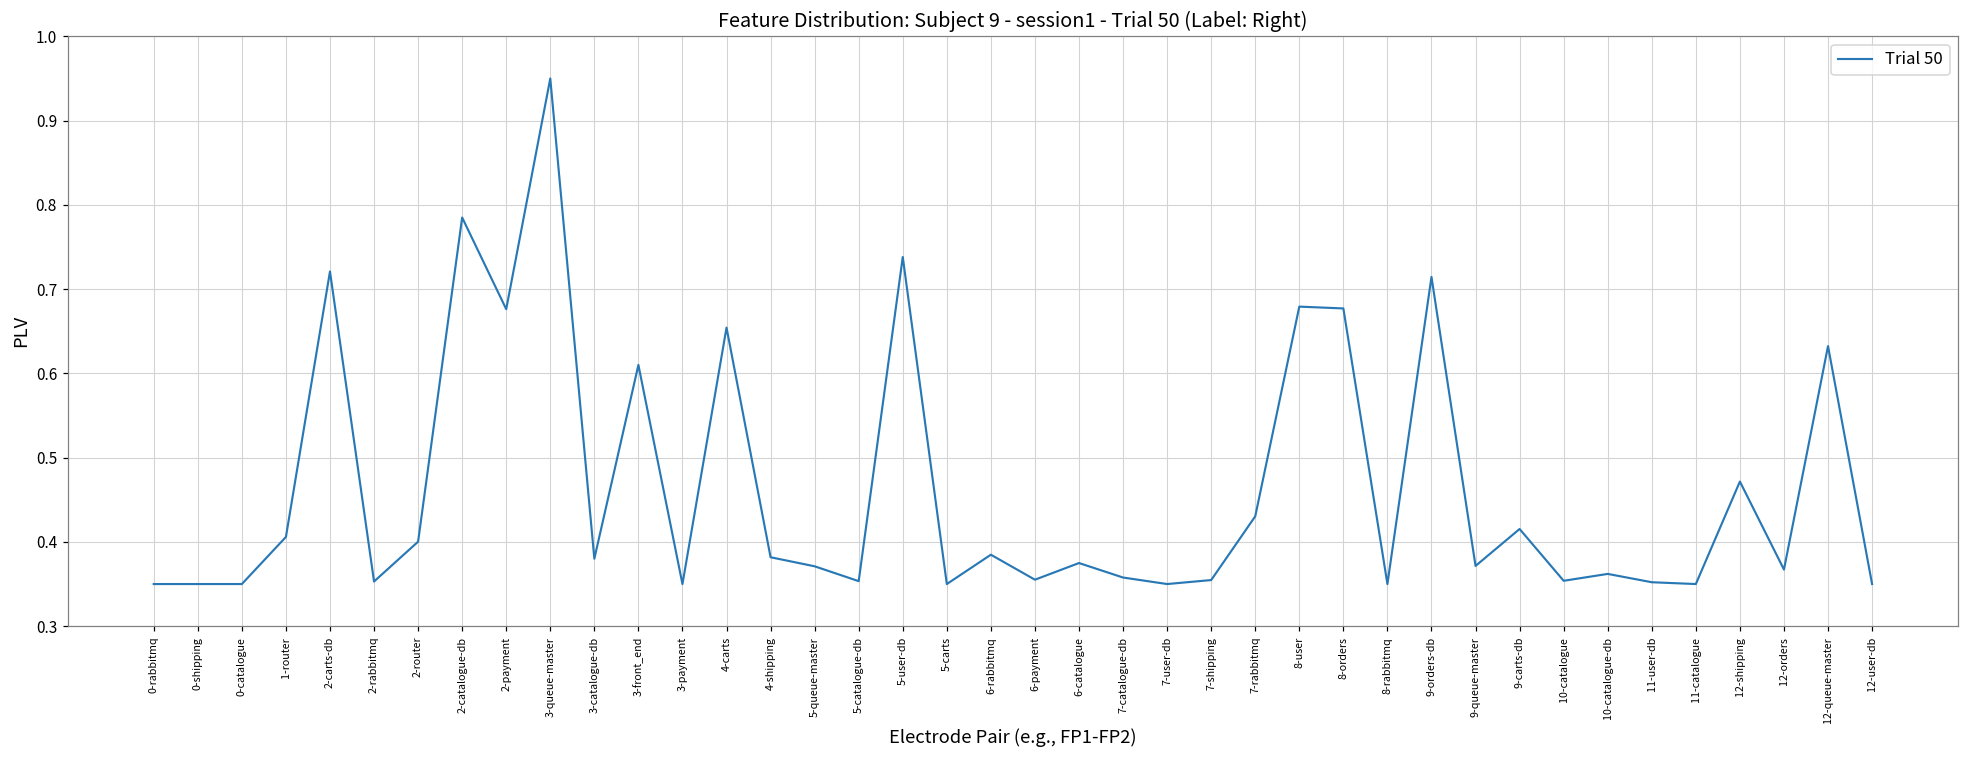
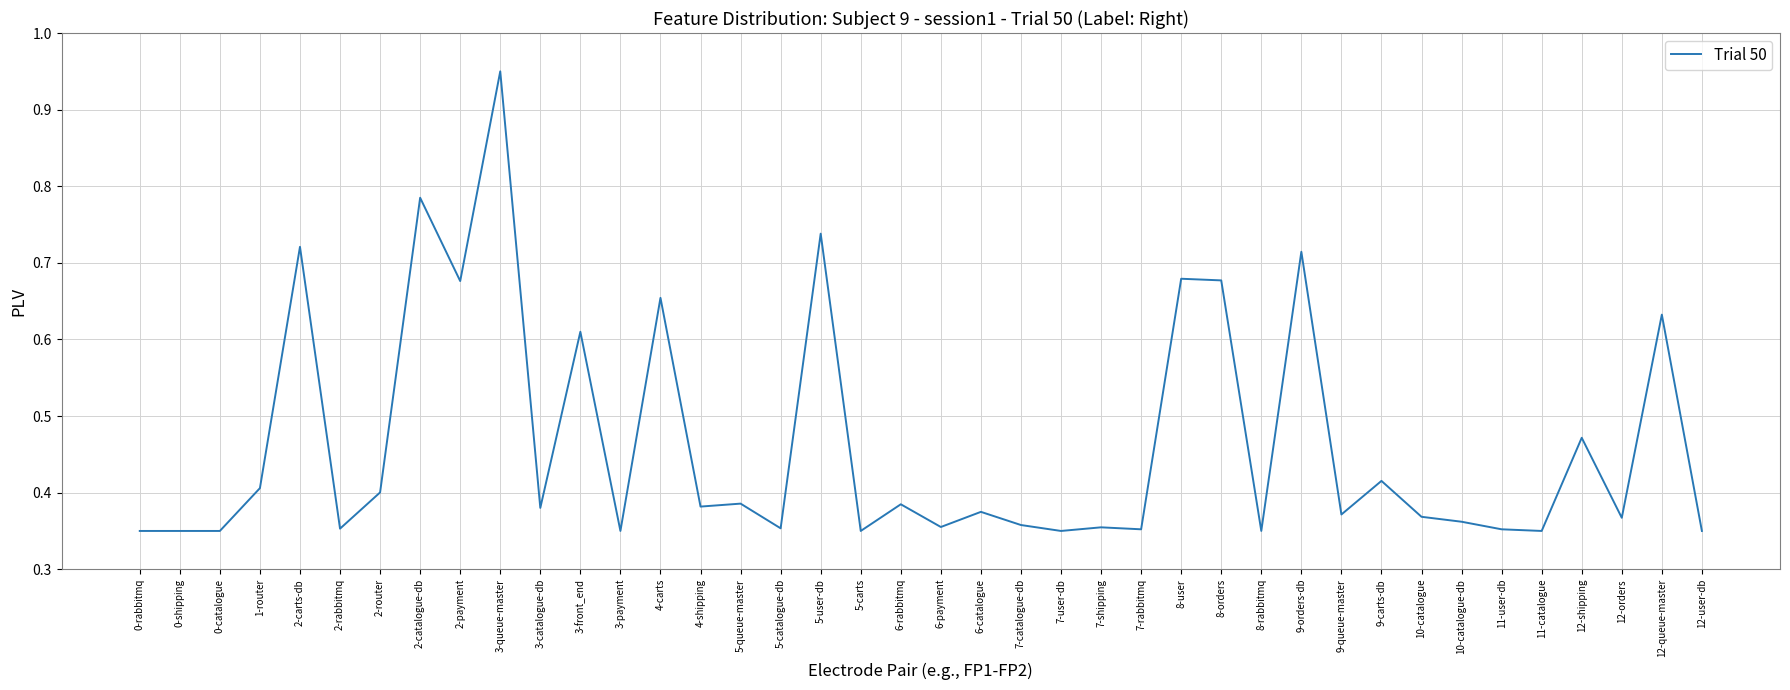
5-queue-master: 0.37 -> 0.39
7-rabbitmq: 0.43 -> 0.35
10-catalogue: 0.35 -> 0.37
